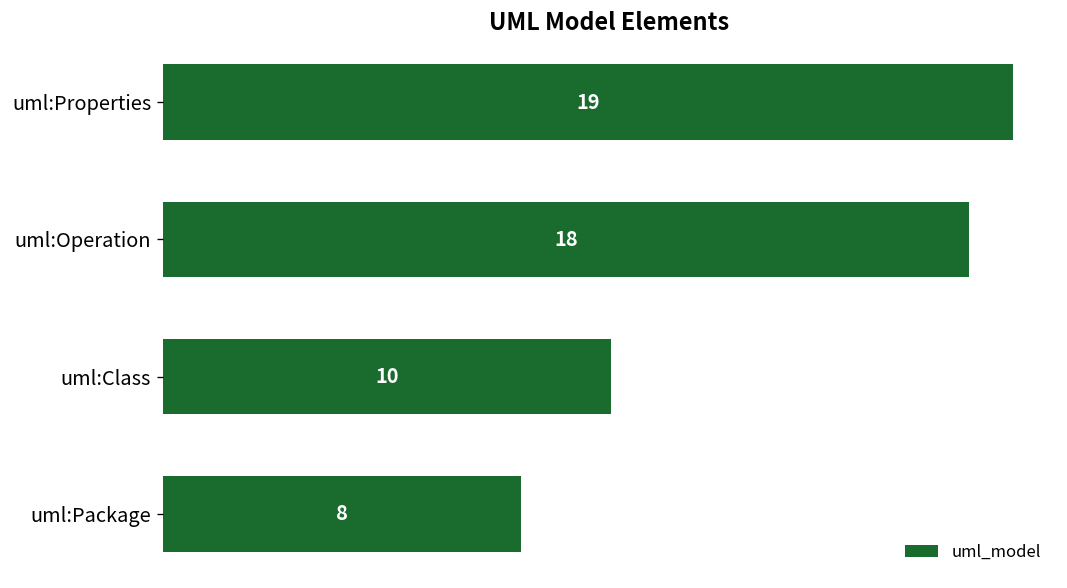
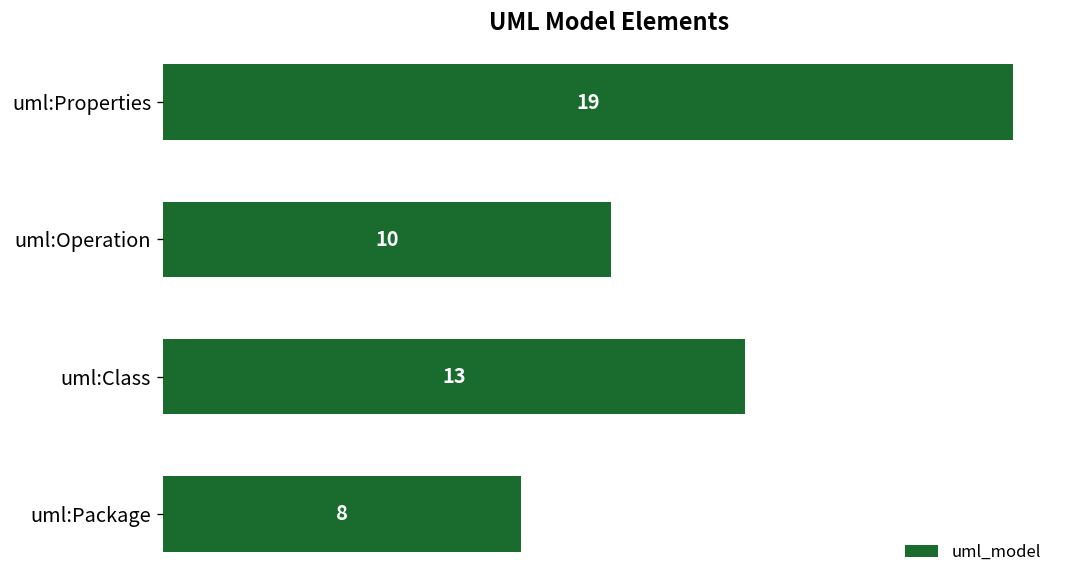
uml:Operation: 18 -> 10
uml:Class: 10 -> 13
